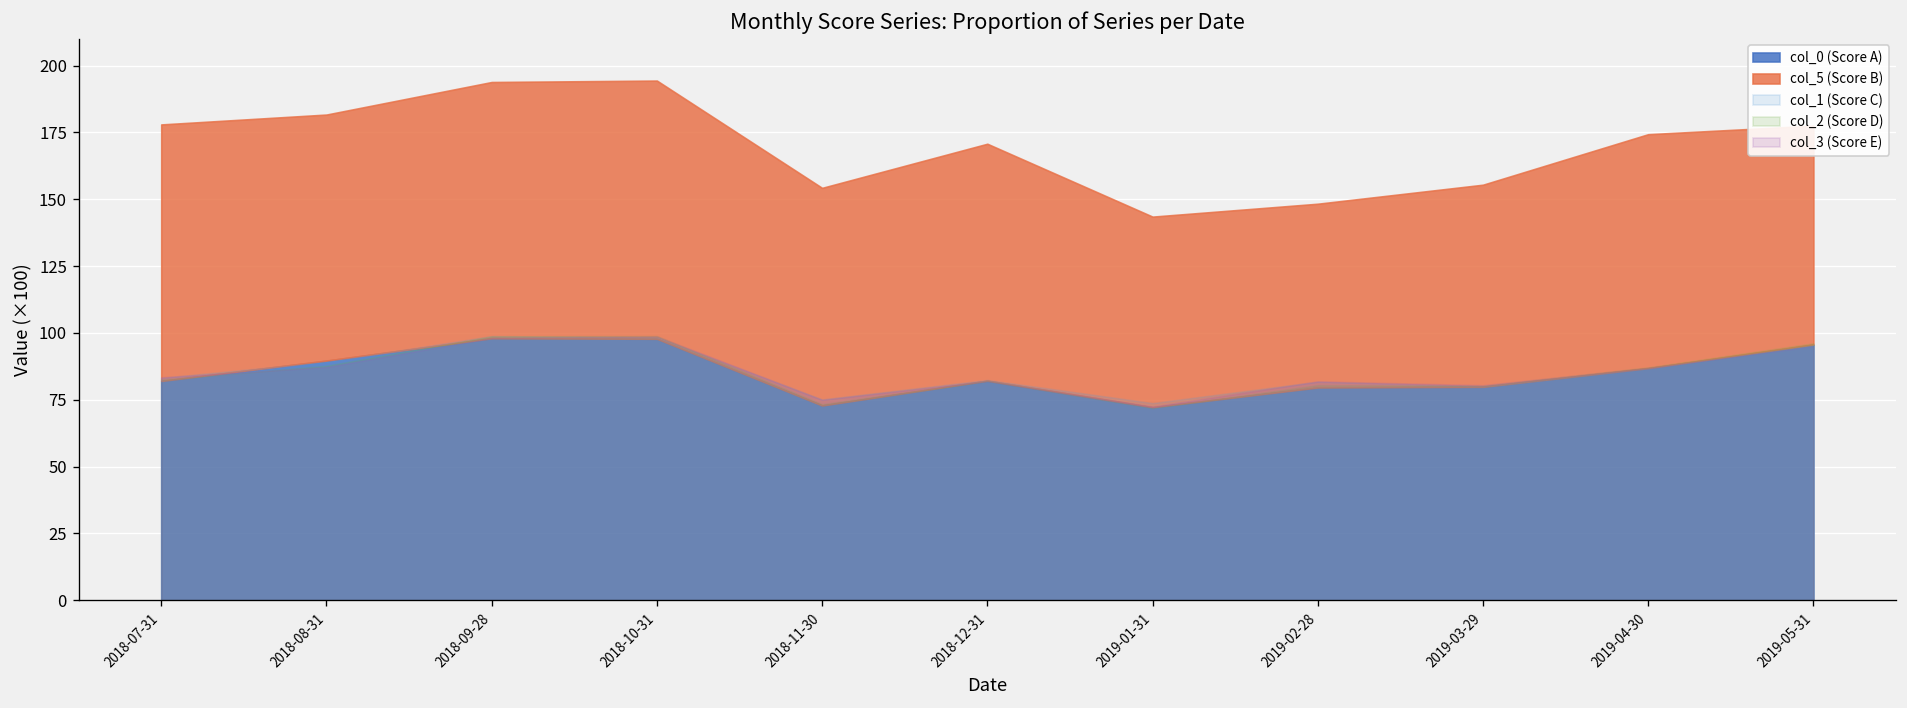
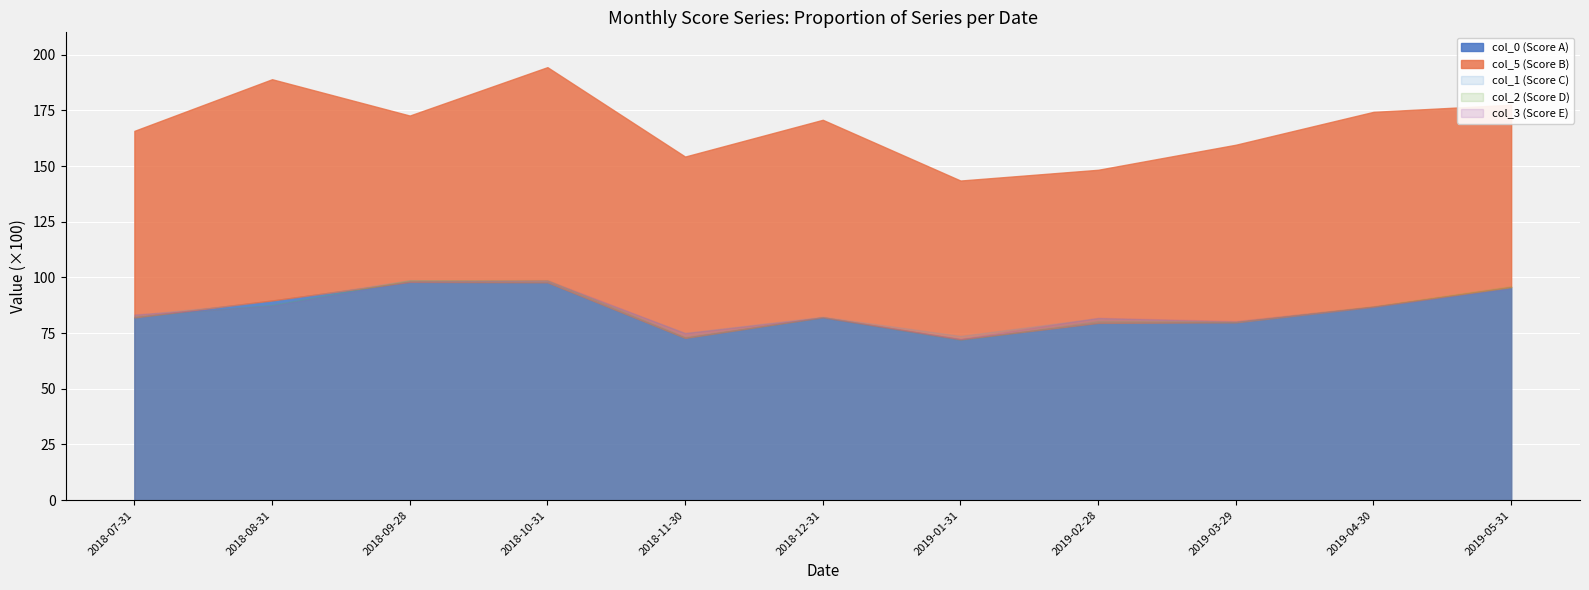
col_5 (Score B), 2018-07-31: 96 -> 84
col_5 (Score B), 2018-08-31: 92 -> 99
col_5 (Score B), 2018-09-28: 96 -> 75
col_5 (Score B), 2019-03-29: 76 -> 80
